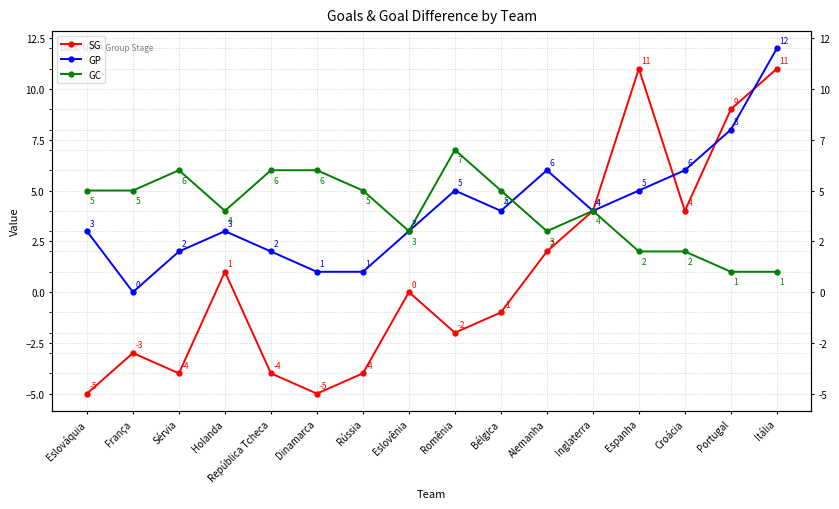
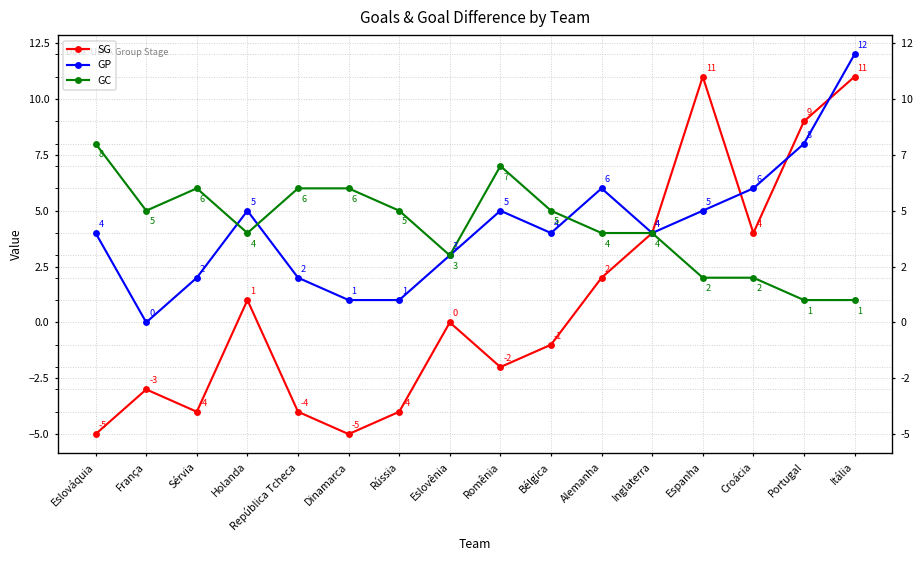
GP, Eslováquia: 3 -> 4
GC, Eslováquia: 5 -> 8
GP, Holanda: 3 -> 5
GC, Alemanha: 3 -> 4
